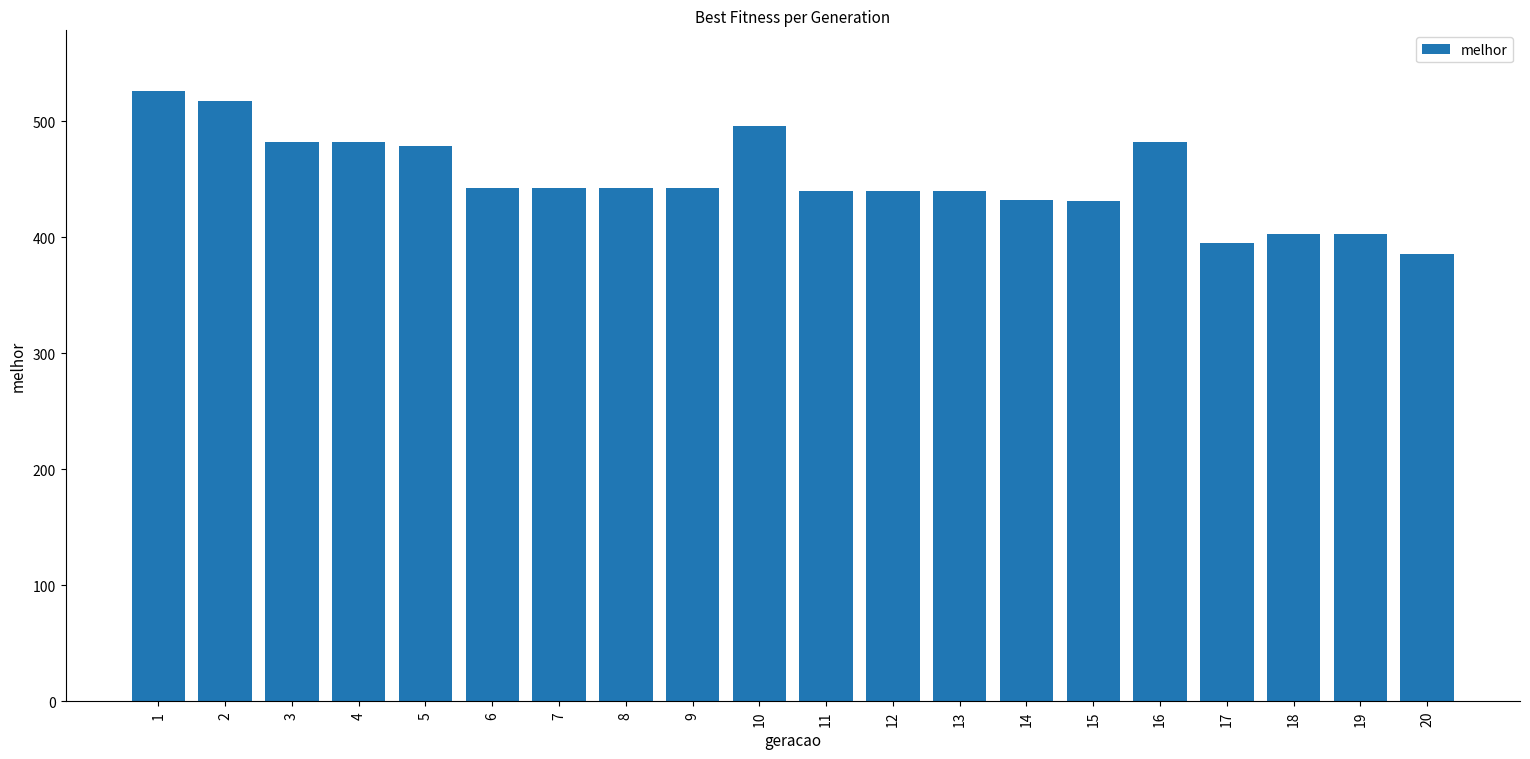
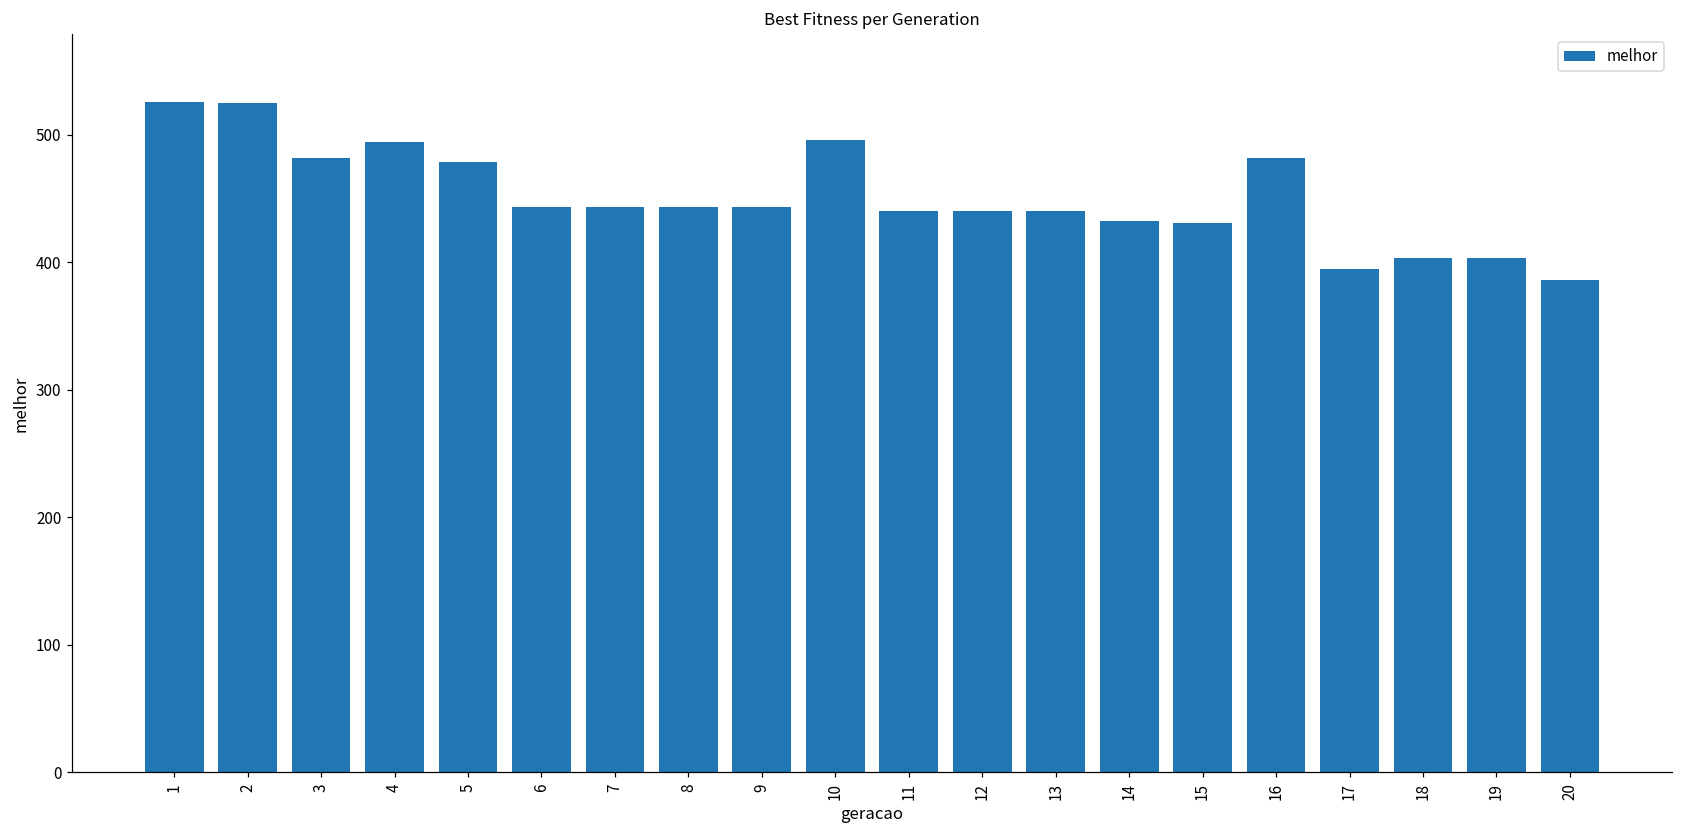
2: 518 -> 525
4: 482 -> 494
